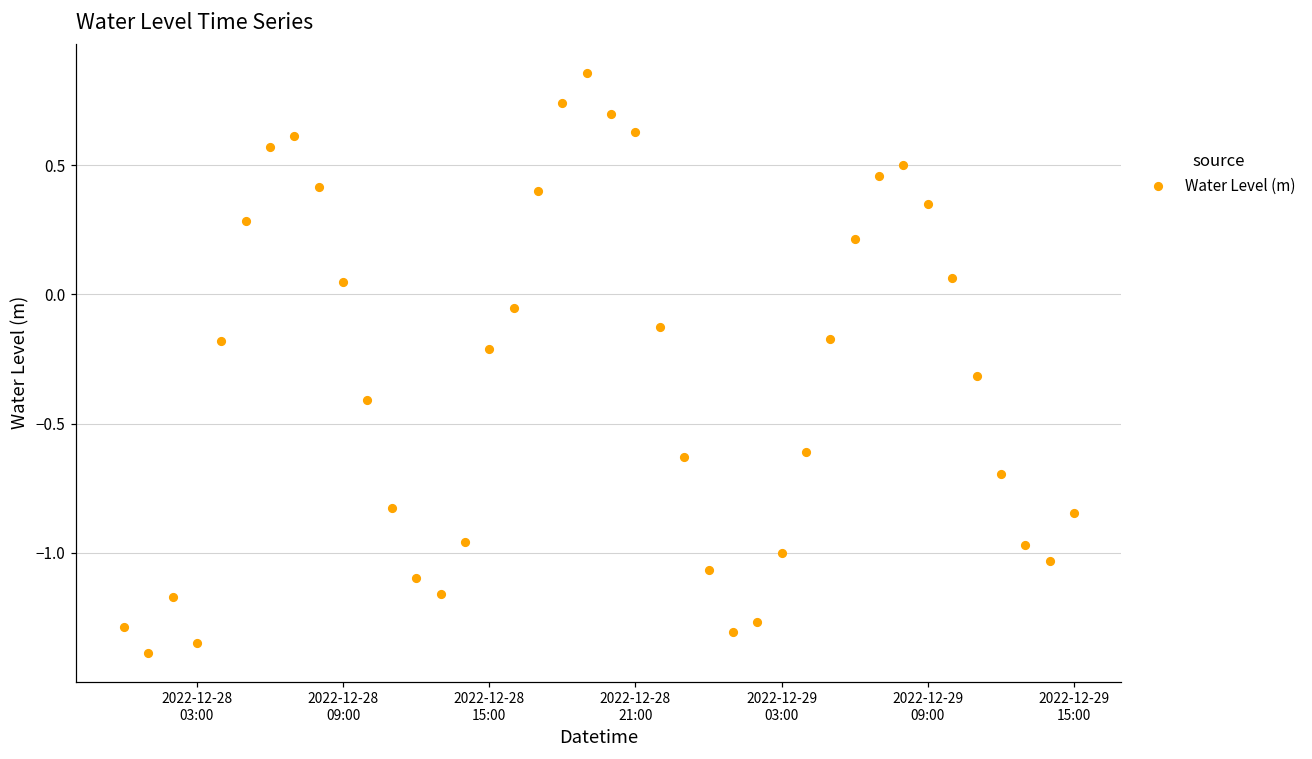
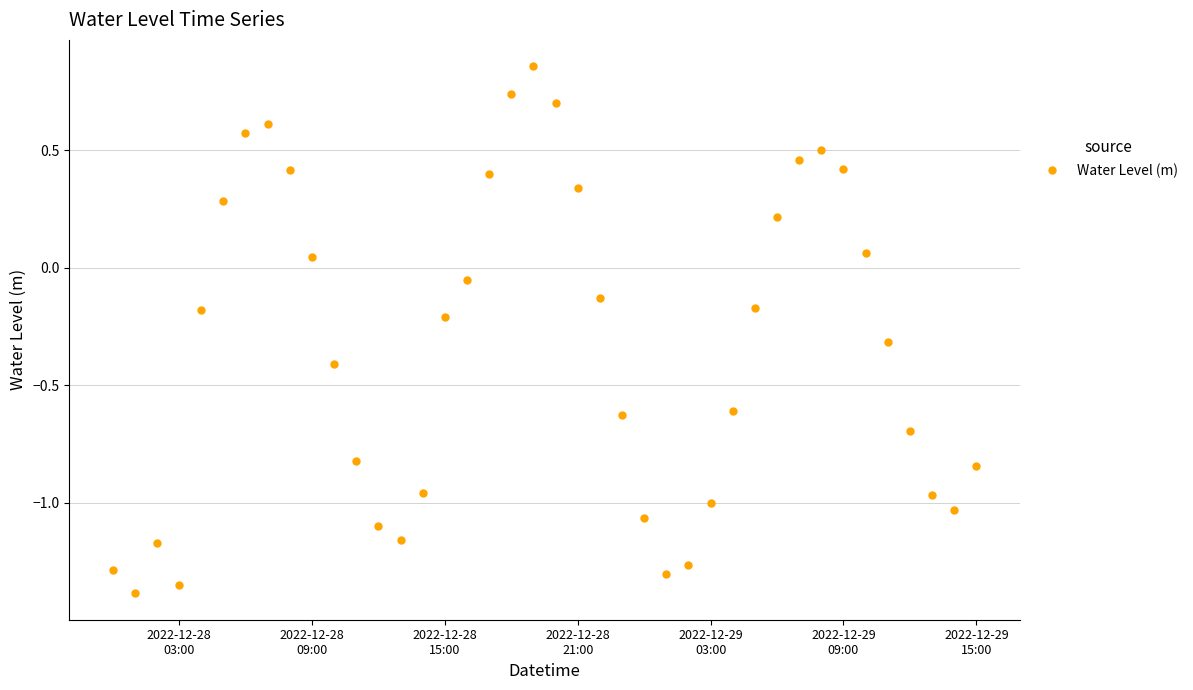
2022-12-28 21:00: 0.63 -> 0.34
2022-12-29 09:00: 0.35 -> 0.42
